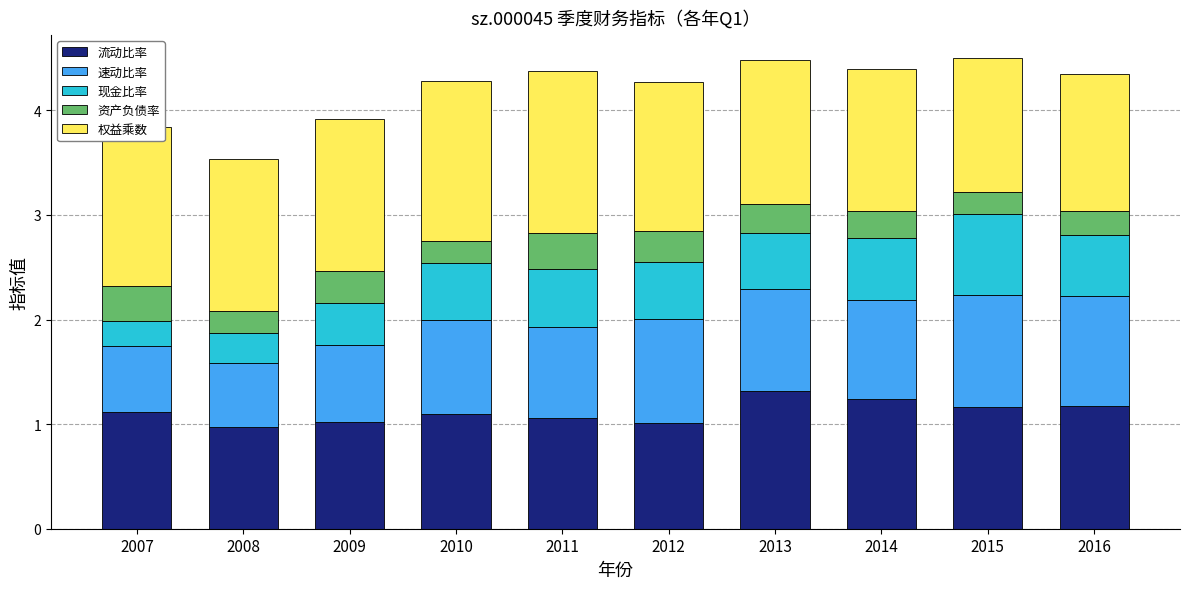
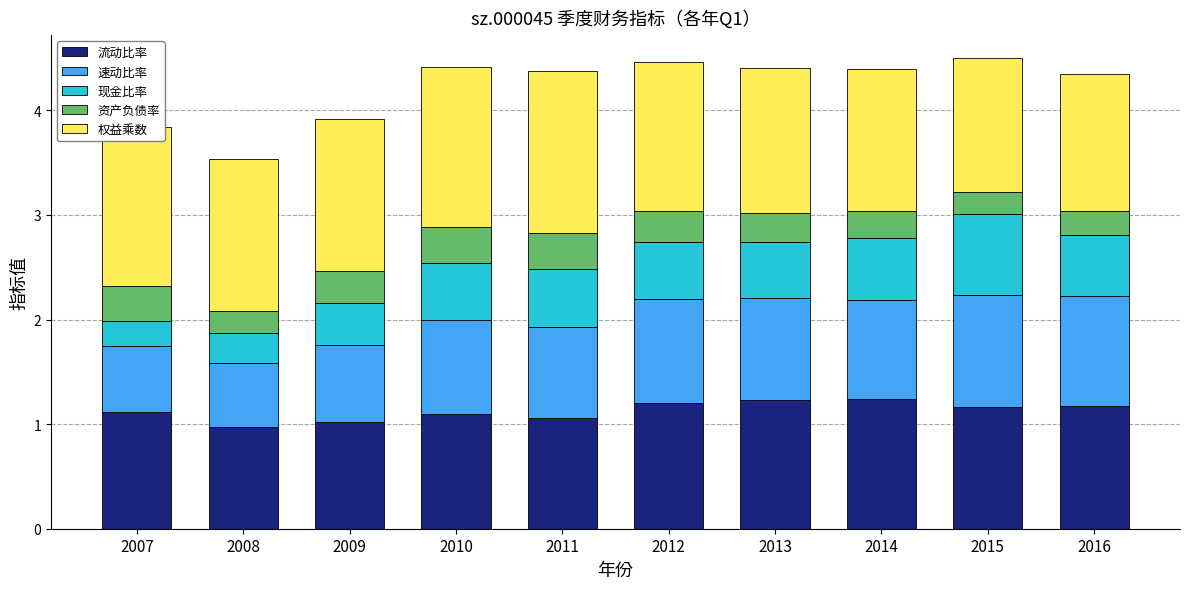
资产负债率, 2010: 0.21 -> 0.35
流动比率, 2012: 1.02 -> 1.21
流动比率, 2013: 1.32 -> 1.23
